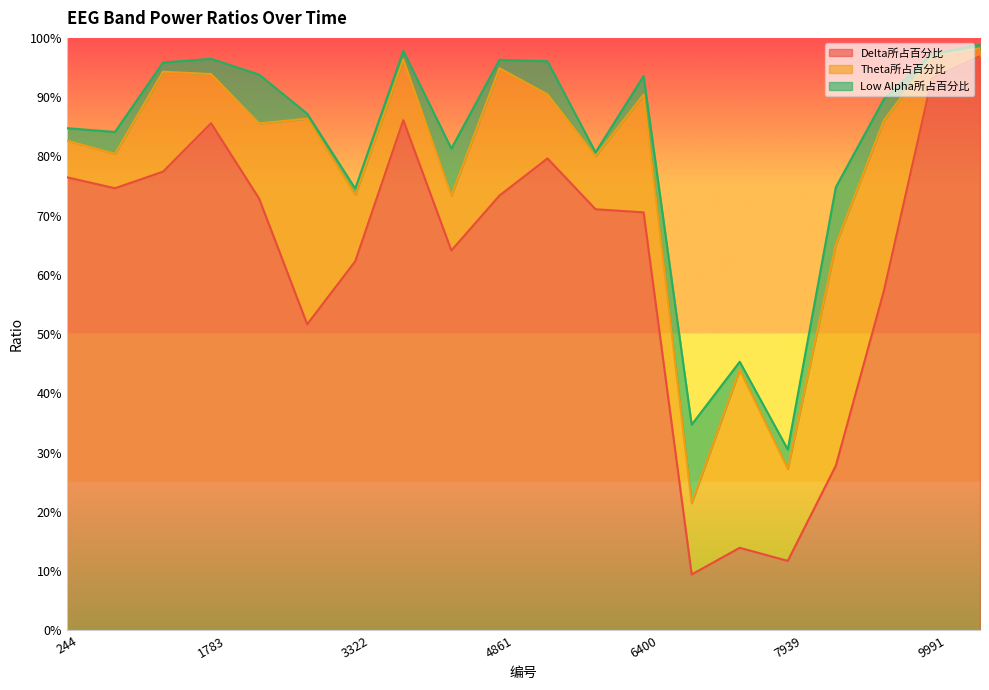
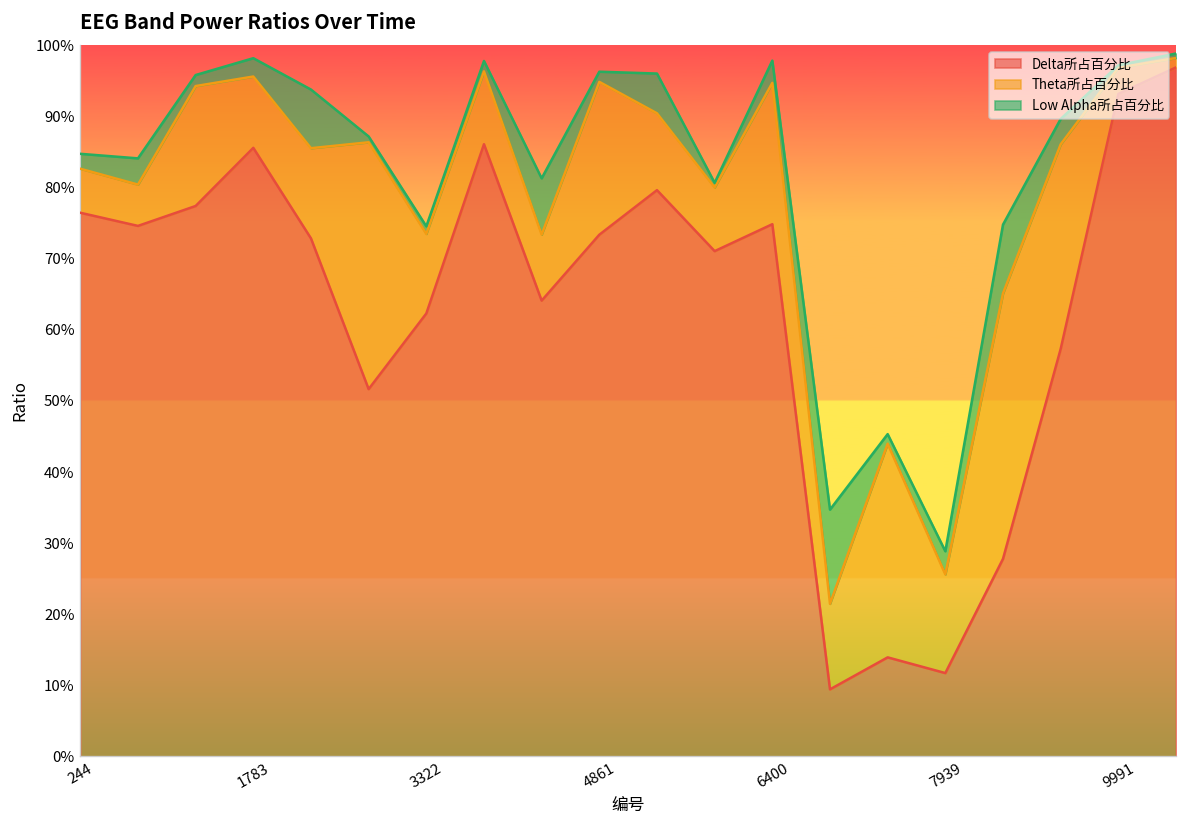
Theta所占百分比, 1783: 8% -> 10%
Delta所占百分比, 6400: 71% -> 75%
Theta所占百分比, 7939: 16% -> 14%
